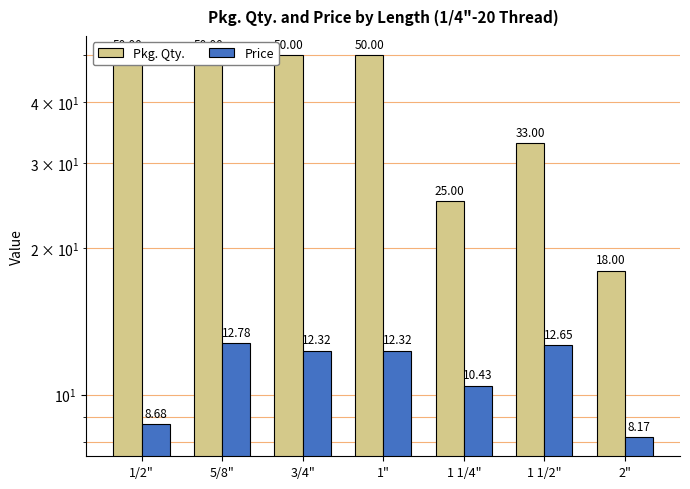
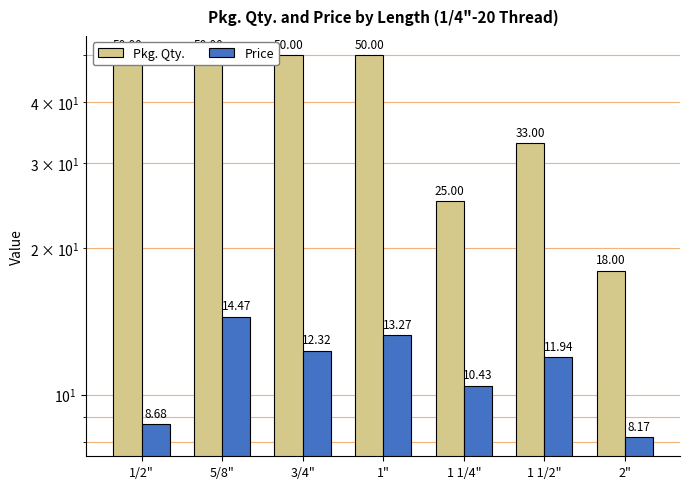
Price, 5/8": 12.78 -> 14.47
Price, 1": 12.32 -> 13.27
Price, 1 1/2": 12.65 -> 11.94
